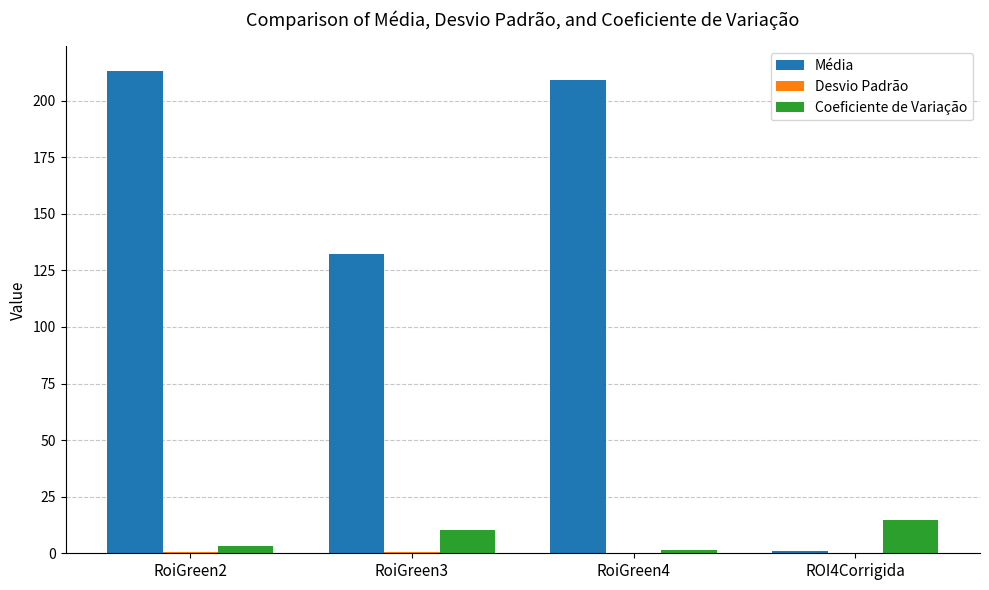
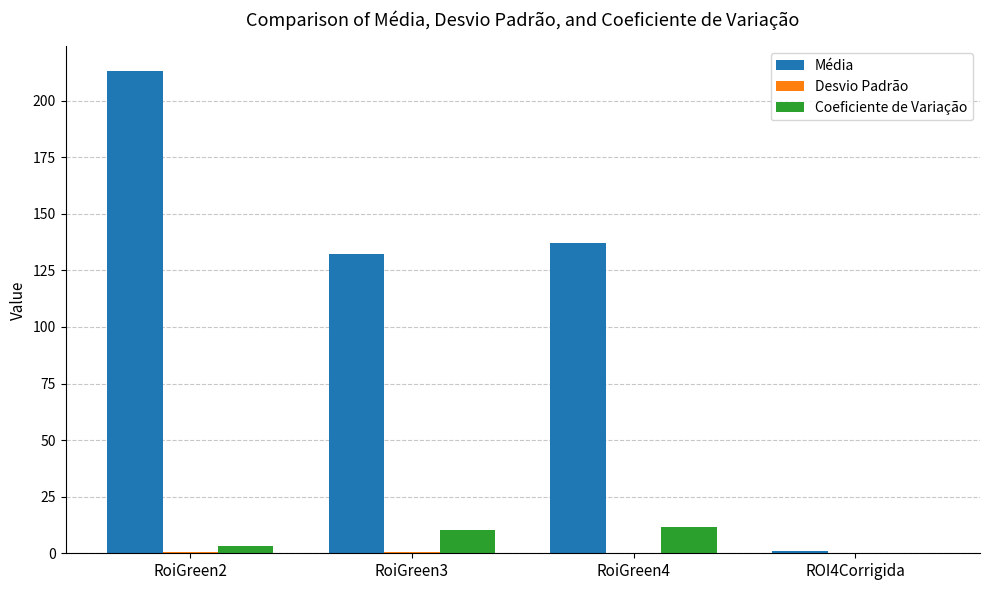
Média, RoiGreen4: 209 -> 137
Coeficiente de Variação, RoiGreen4: 2 -> 12
Coeficiente de Variação, ROI4Corrigida: 15 -> 0
